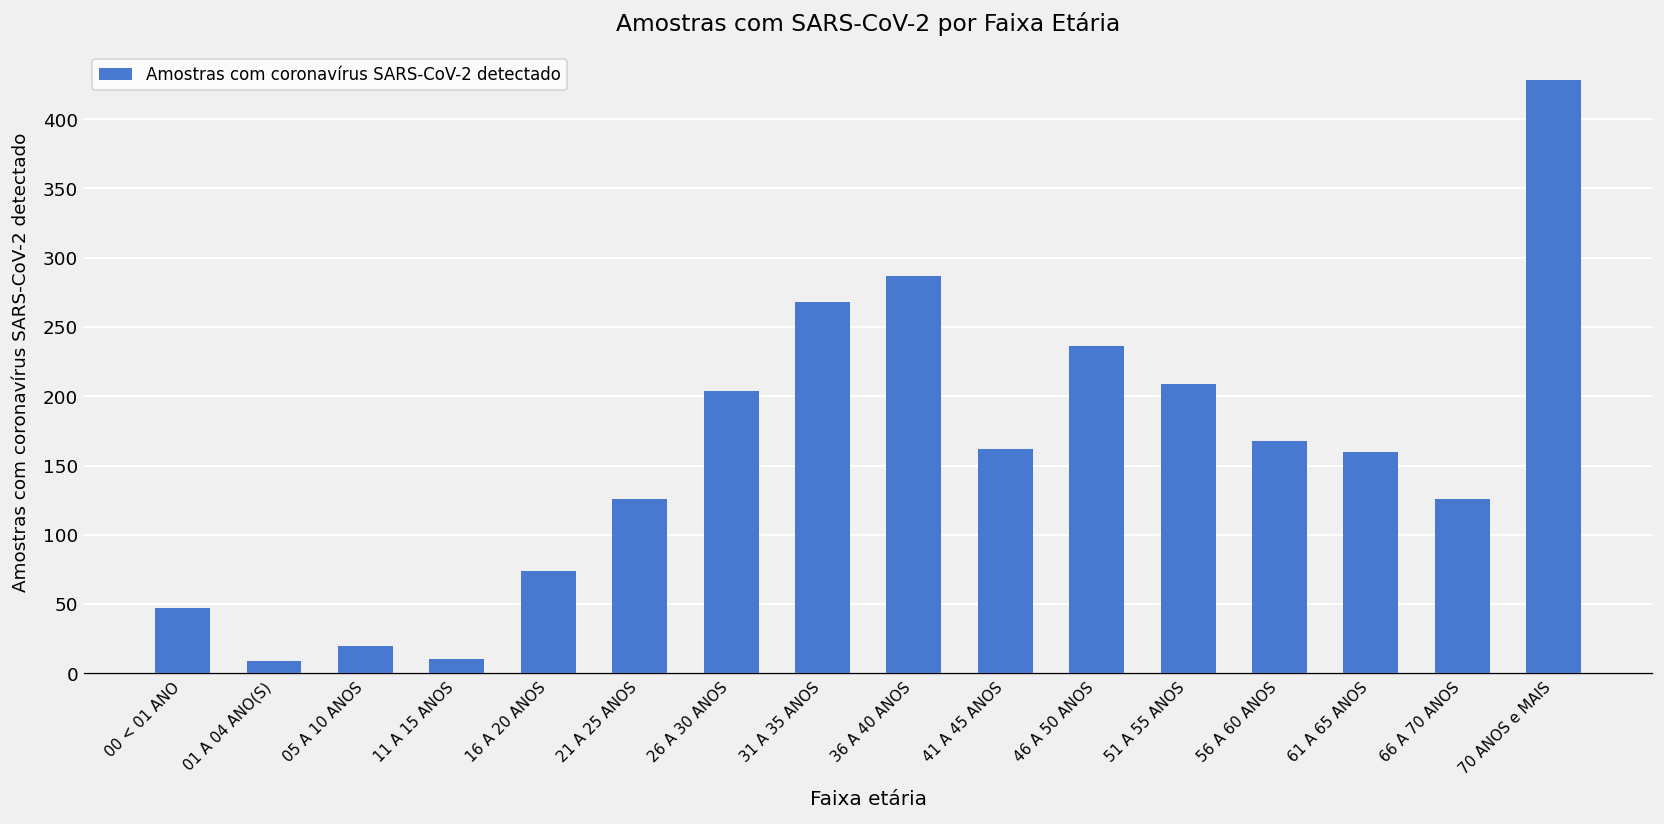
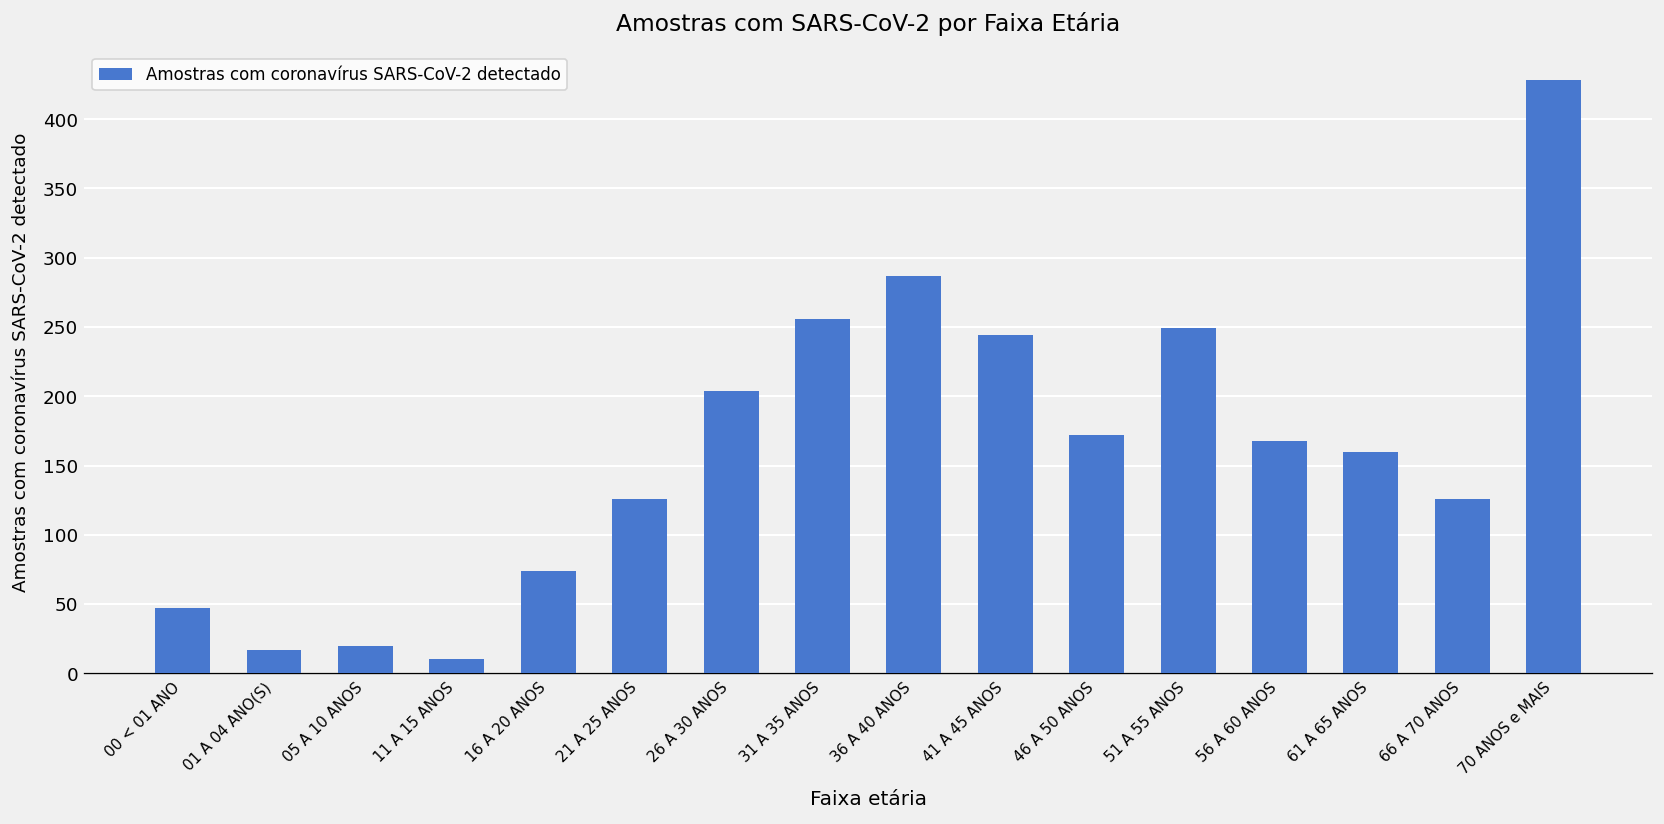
01 A 04 ANO(S): 9 -> 17
31 A 35 ANOS: 268 -> 256
41 A 45 ANOS: 162 -> 244
46 A 50 ANOS: 236 -> 172
51 A 55 ANOS: 209 -> 249
